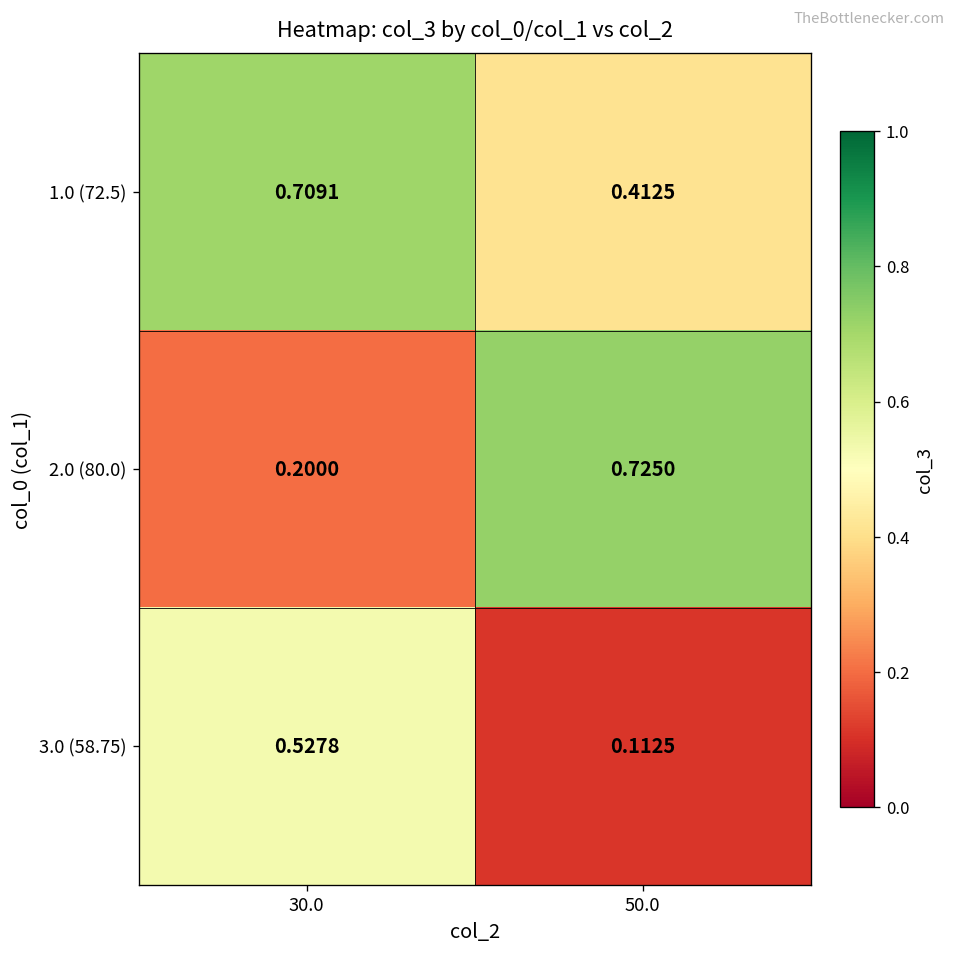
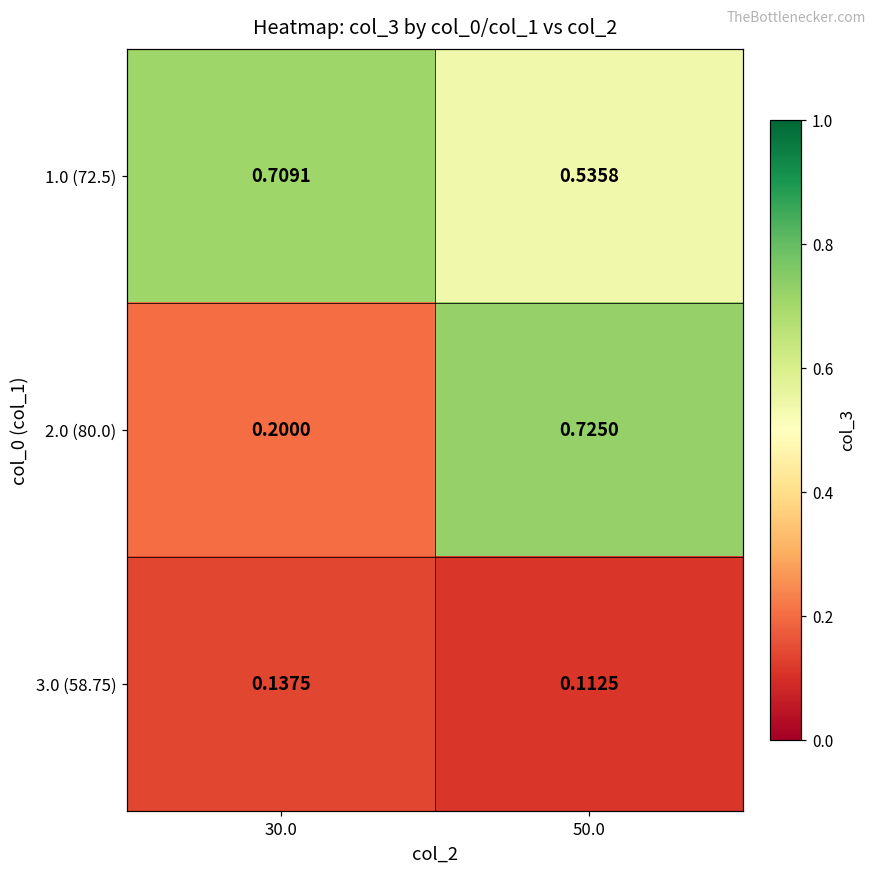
1.0 (72.5), 50.0: 0.4125 -> 0.5358
3.0 (58.75), 30.0: 0.5278 -> 0.1375
